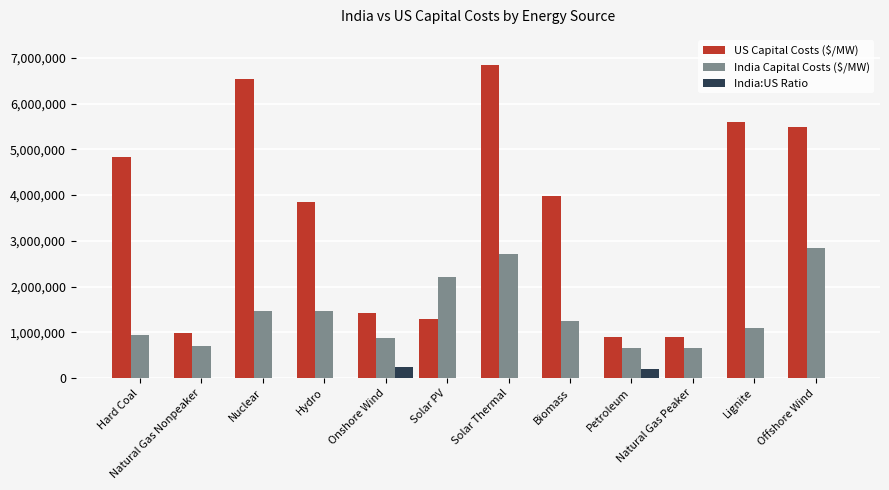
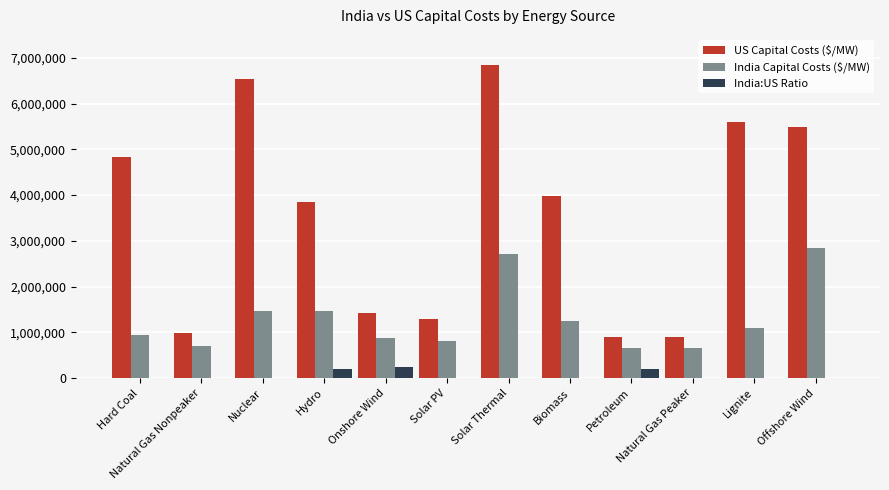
India:US Ratio, Hydro: 0 -> 200,000
India Capital Costs ($/MW), Solar PV: 2,200,000 -> 800,000
